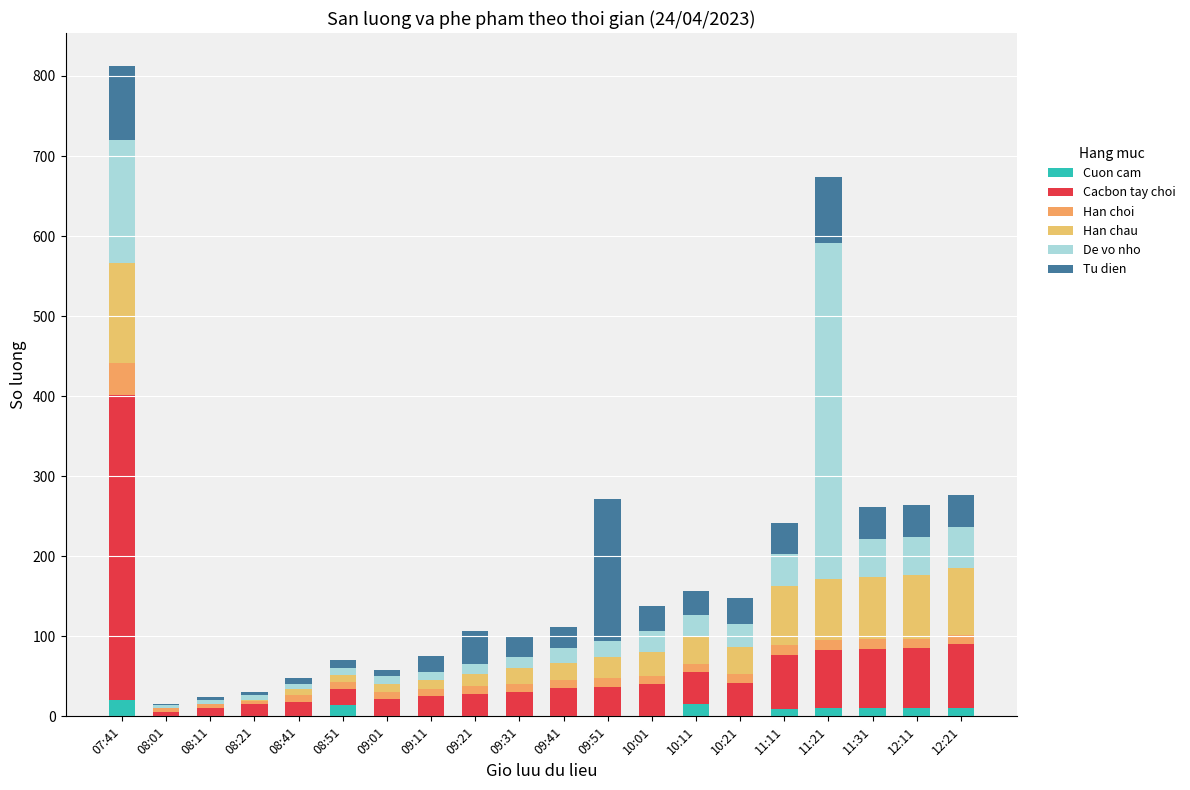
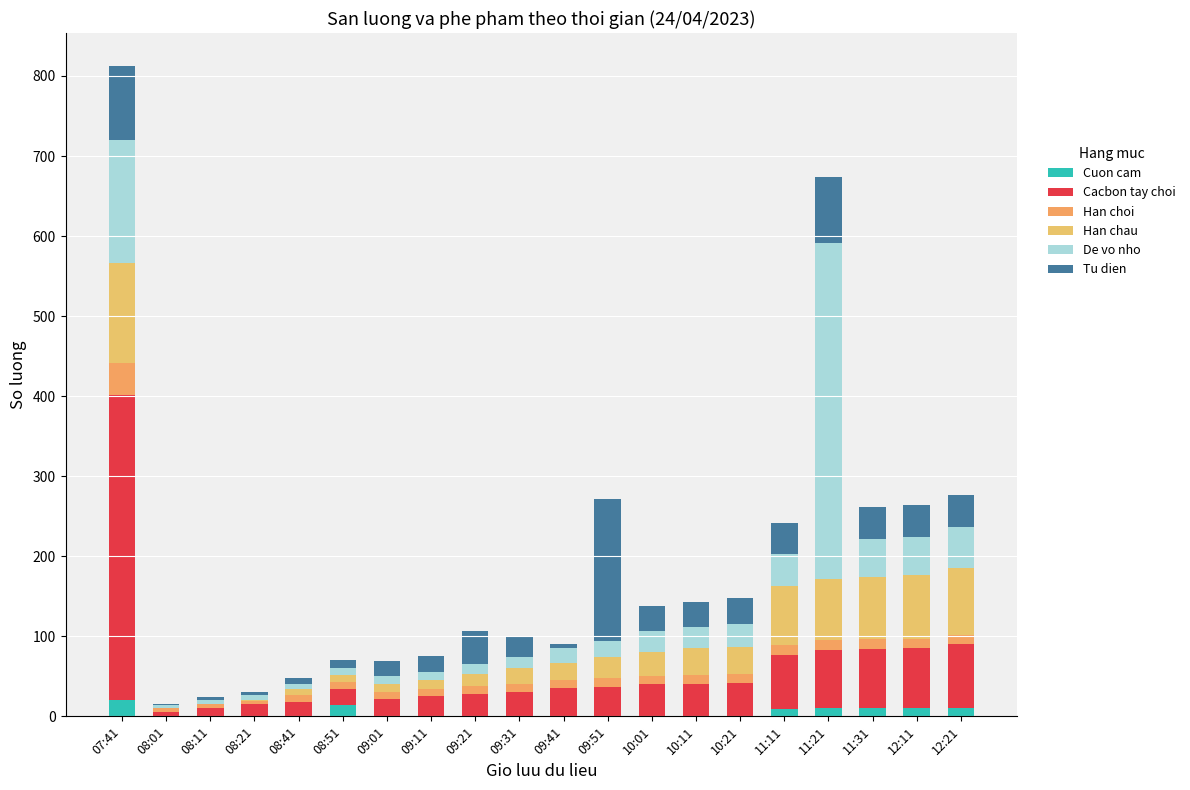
Tu dien, 09:01: 10 -> 20
Tu dien, 09:41: 30 -> 10
Cuon cam, 10:11: 20 -> 0
